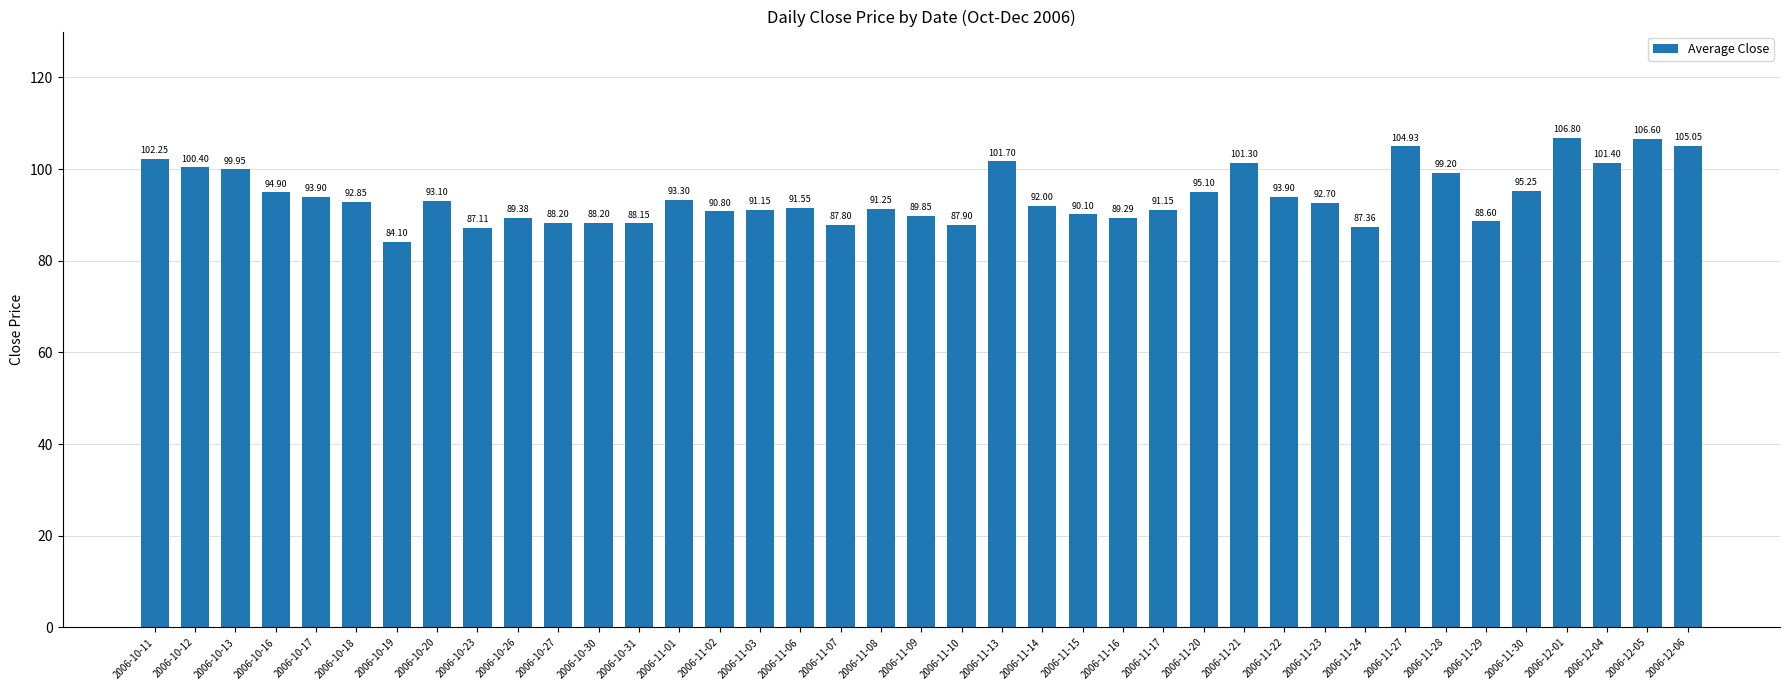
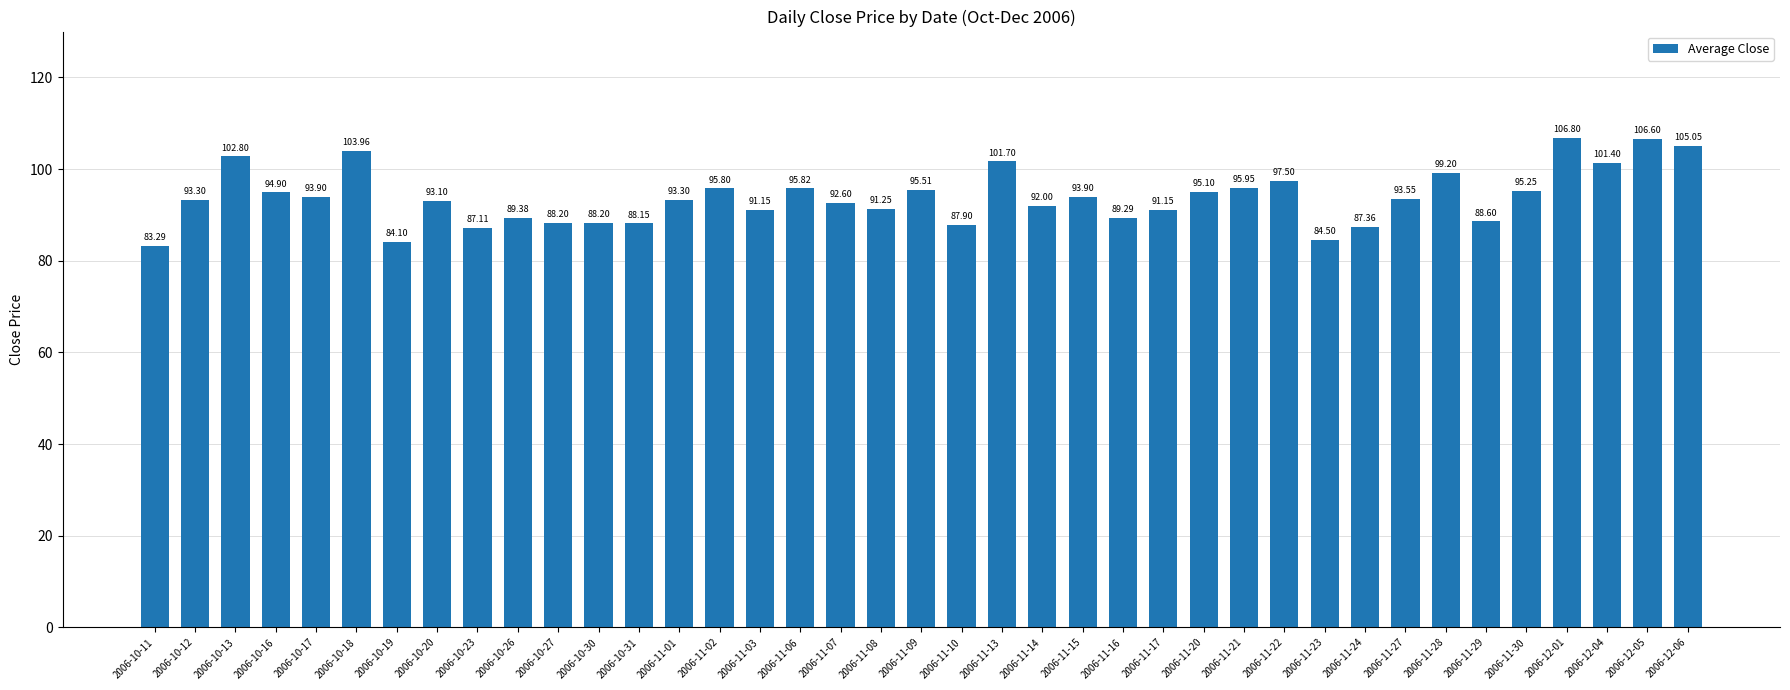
2006-10-11: 102.25 -> 83.29
2006-10-12: 100.40 -> 93.30
2006-10-13: 99.95 -> 102.80
2006-10-18: 92.85 -> 103.96
2006-11-02: 90.80 -> 95.80
2006-11-06: 91.55 -> 95.82
2006-11-07: 87.80 -> 92.60
2006-11-09: 89.85 -> 95.51
2006-11-15: 90.10 -> 93.90
2006-11-21: 101.30 -> 95.95
2006-11-22: 93.90 -> 97.50
2006-11-23: 92.70 -> 84.50
2006-11-27: 104.93 -> 93.55
